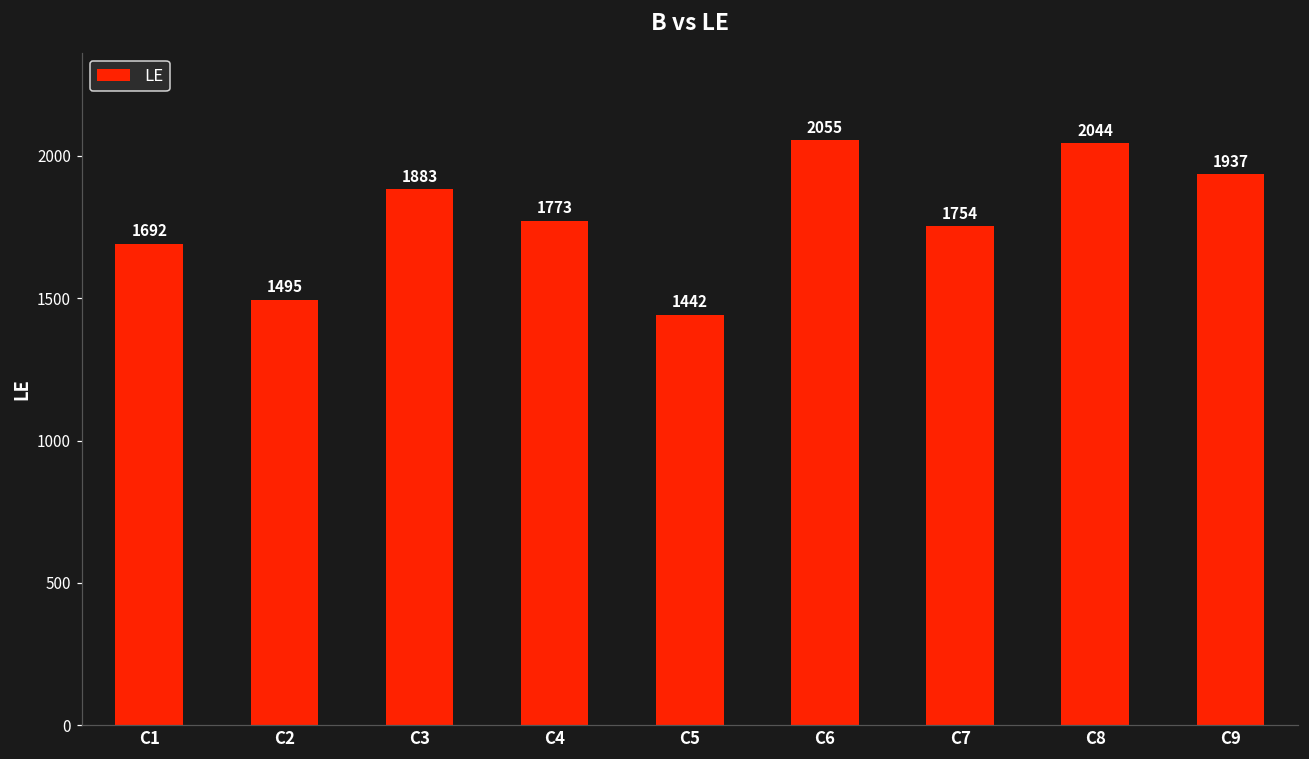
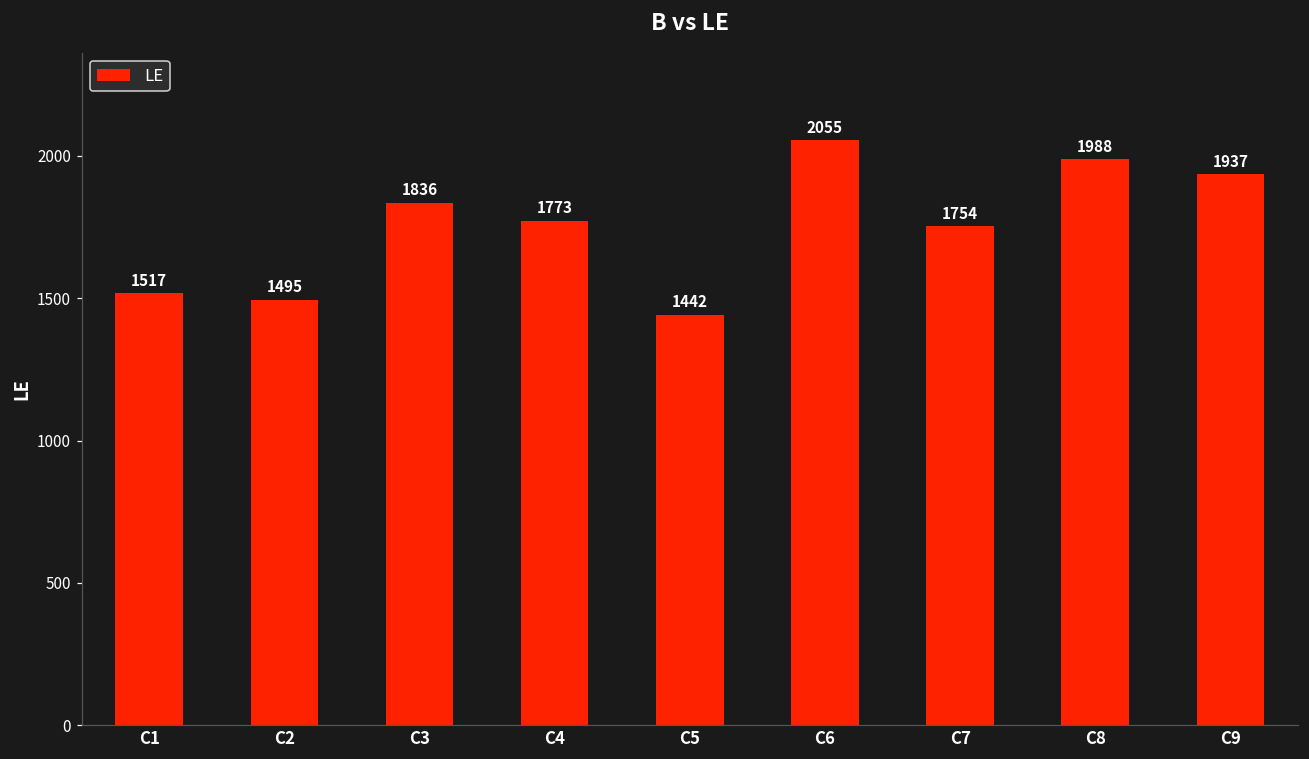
C1: 1692 -> 1517
C3: 1883 -> 1836
C8: 2044 -> 1988
